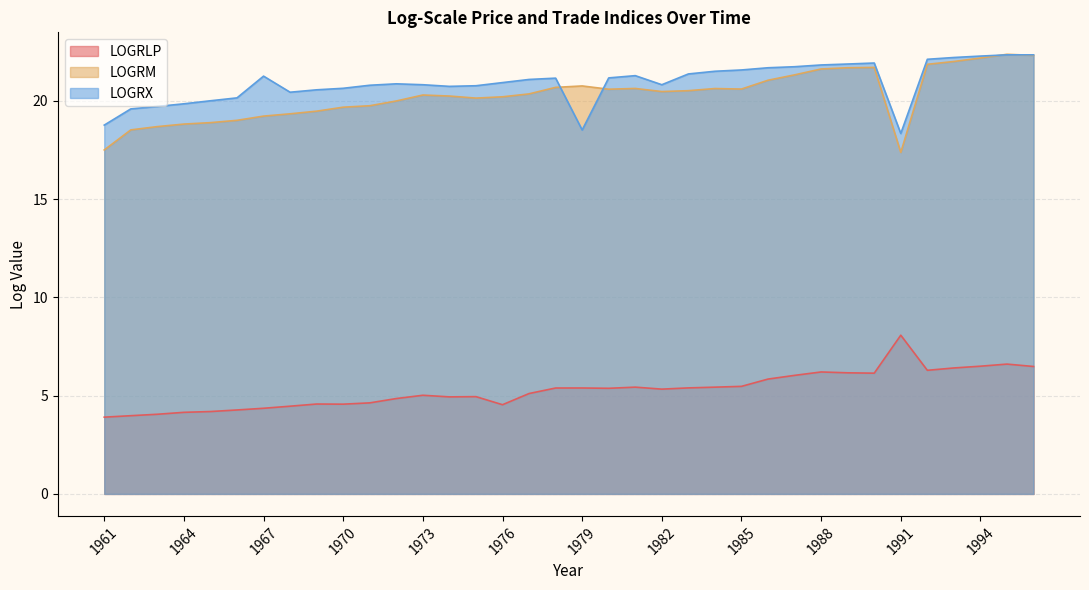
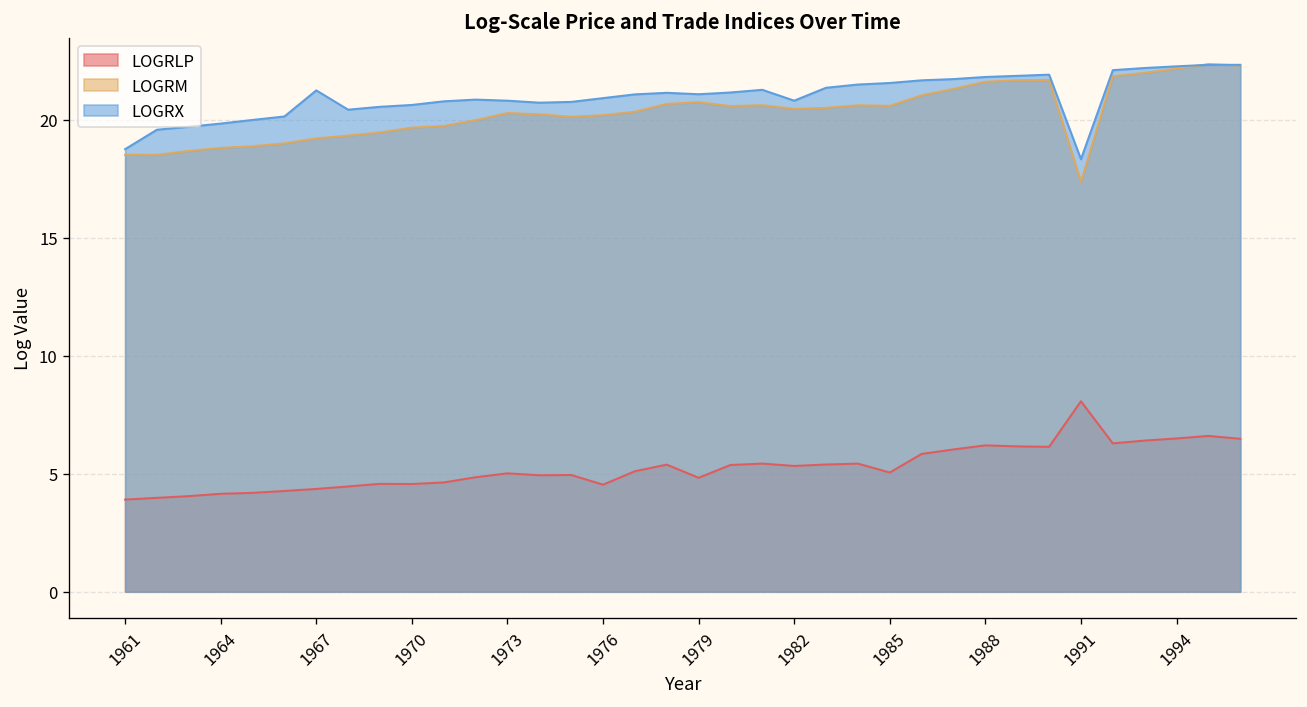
LOGRM, 1961: 17.5 -> 18.5
LOGRLP, 1979: 5.4 -> 4.8
LOGRX, 1979: 18.5 -> 21.1
LOGRLP, 1985: 5.5 -> 5.1
